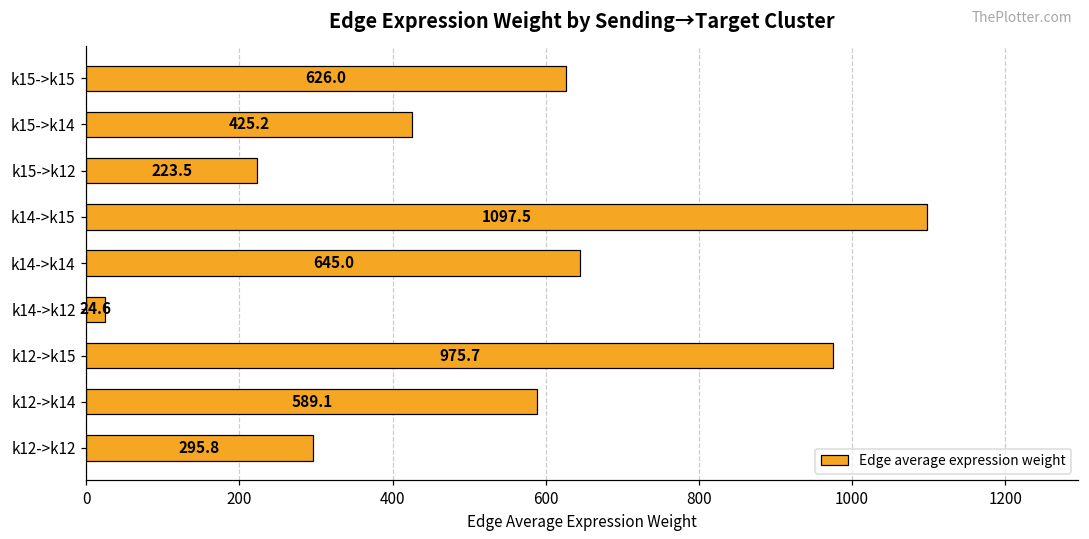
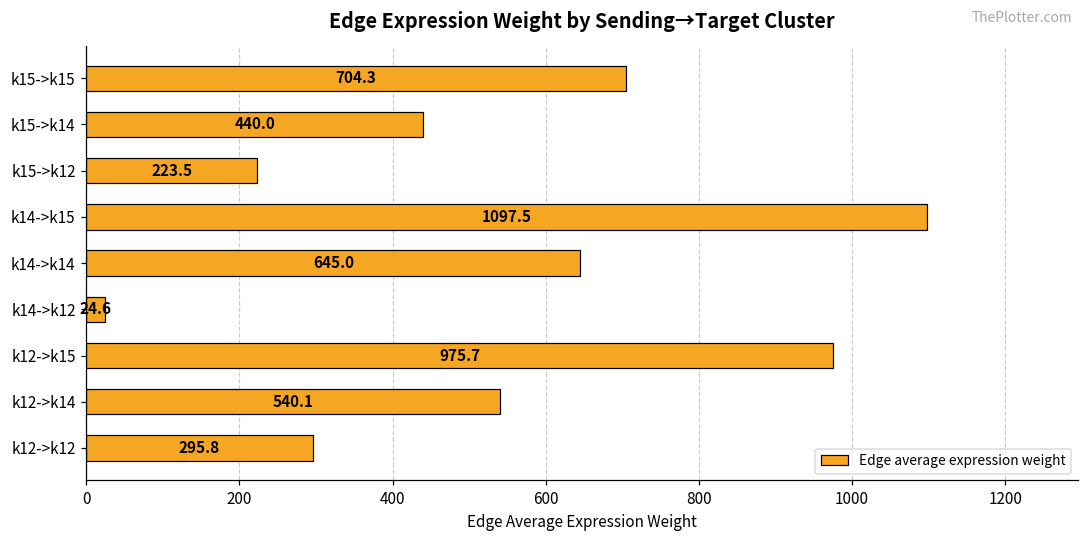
k15->k15: 626.0 -> 704.3
k15->k14: 425.2 -> 440.0
k12->k14: 589.1 -> 540.1
